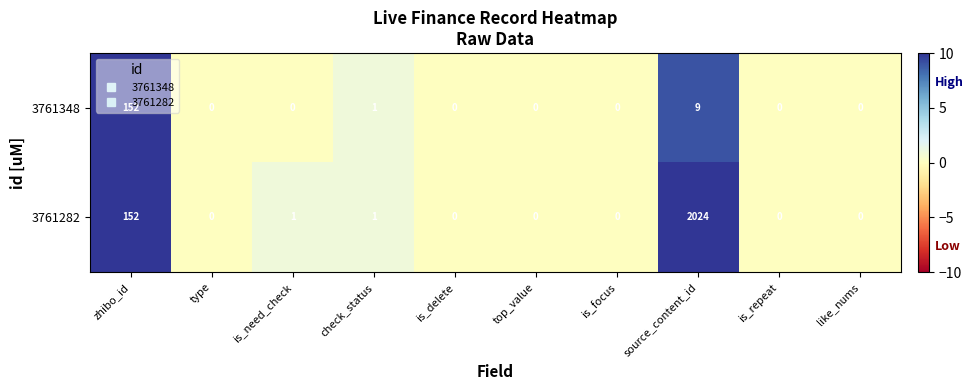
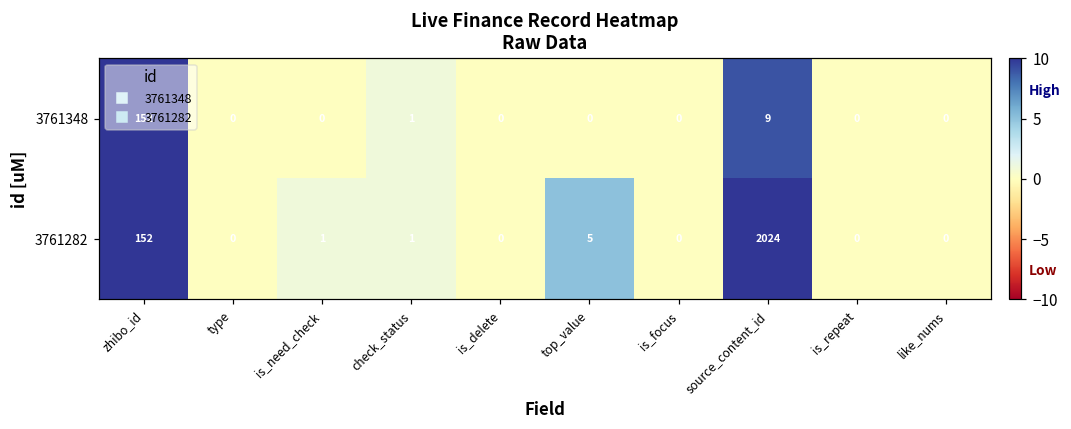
3761282, top_value: 0 -> 5
